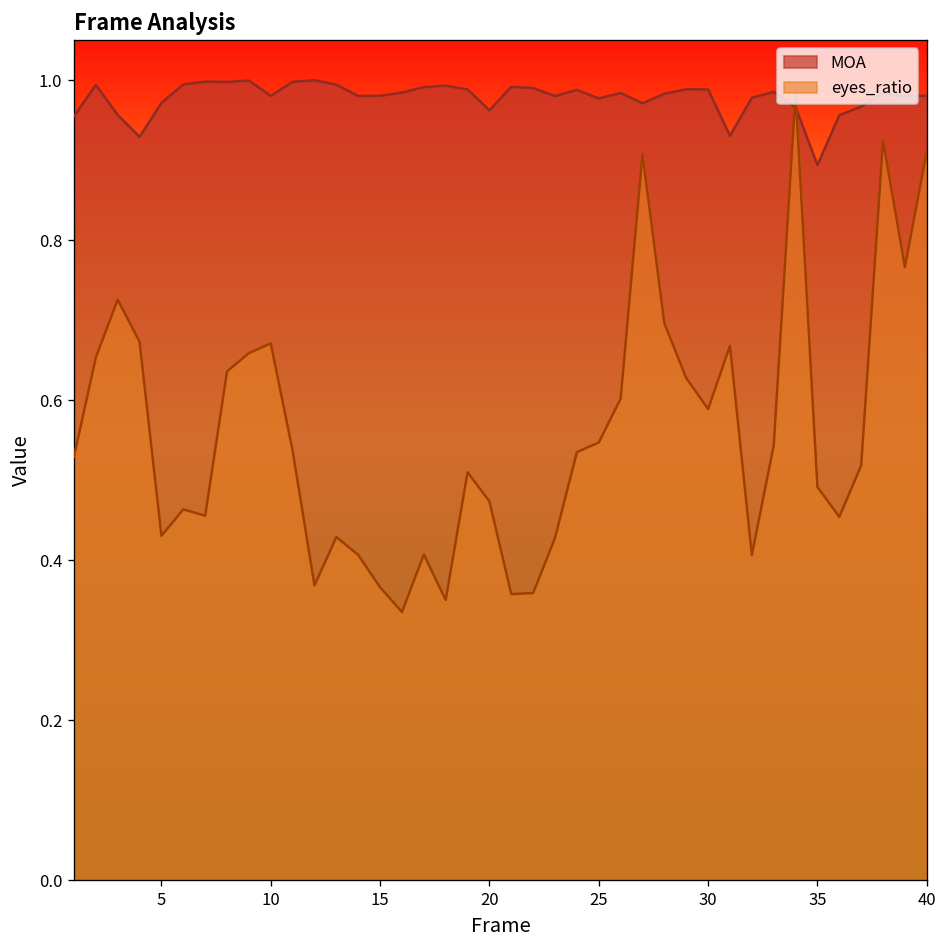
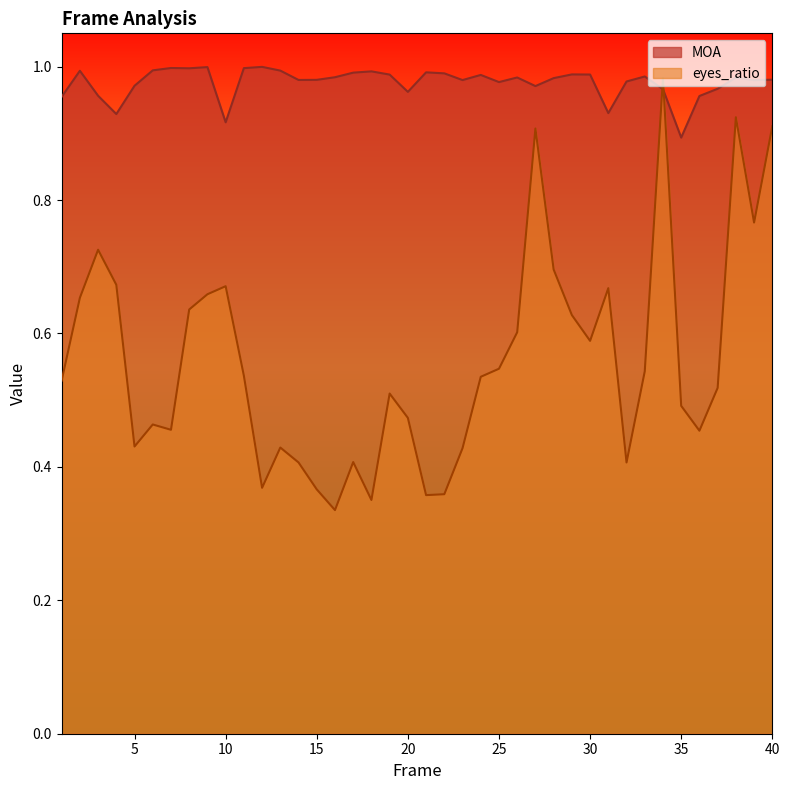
MOA, 10: 0.98 -> 0.92
